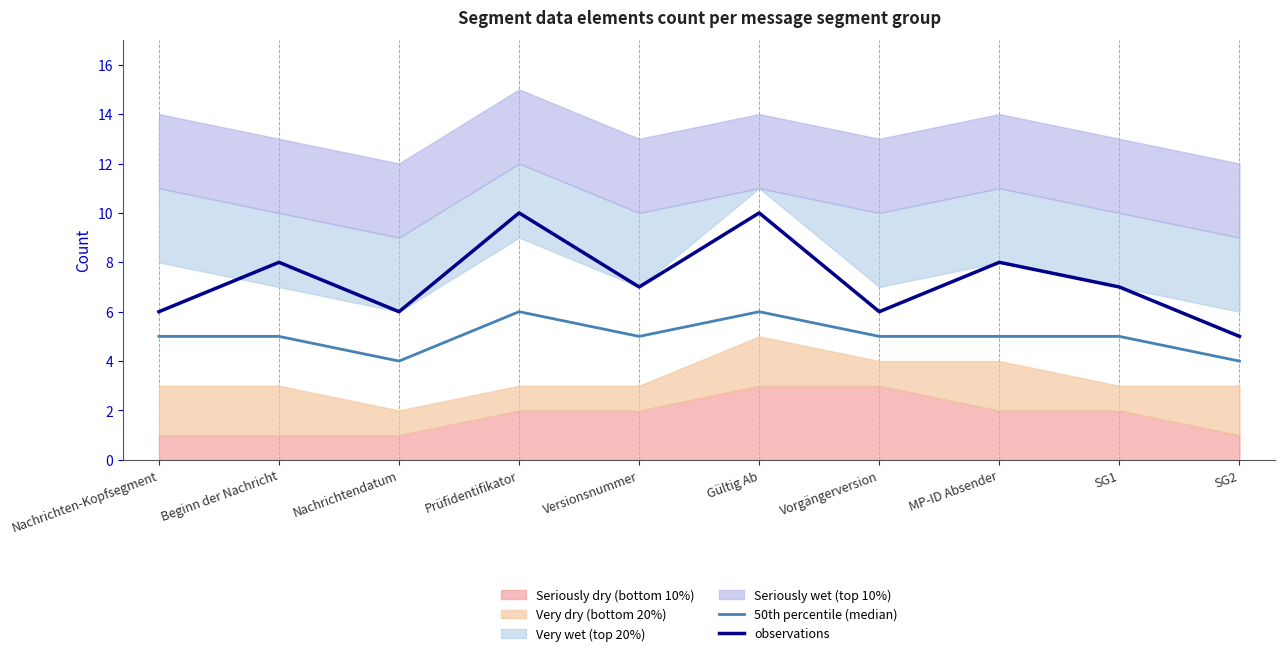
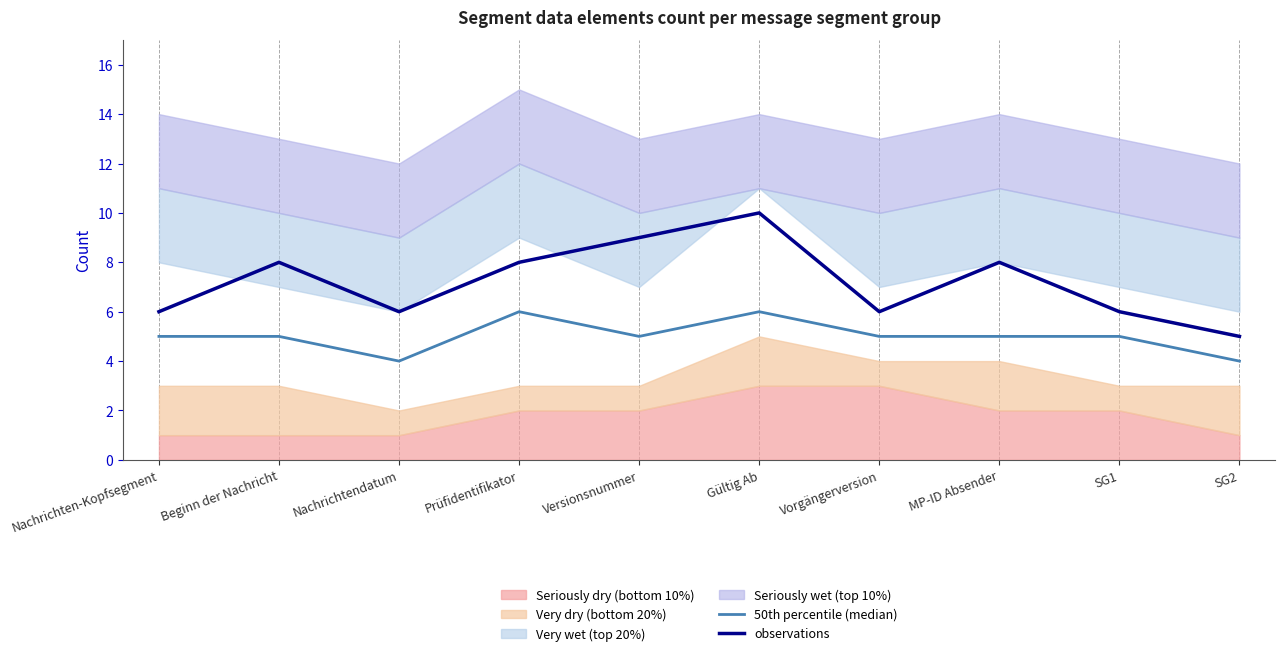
observations, Prüfidentifikator: 10 -> 8
observations, Versionsnummer: 7 -> 9
observations, SG1: 7 -> 6
